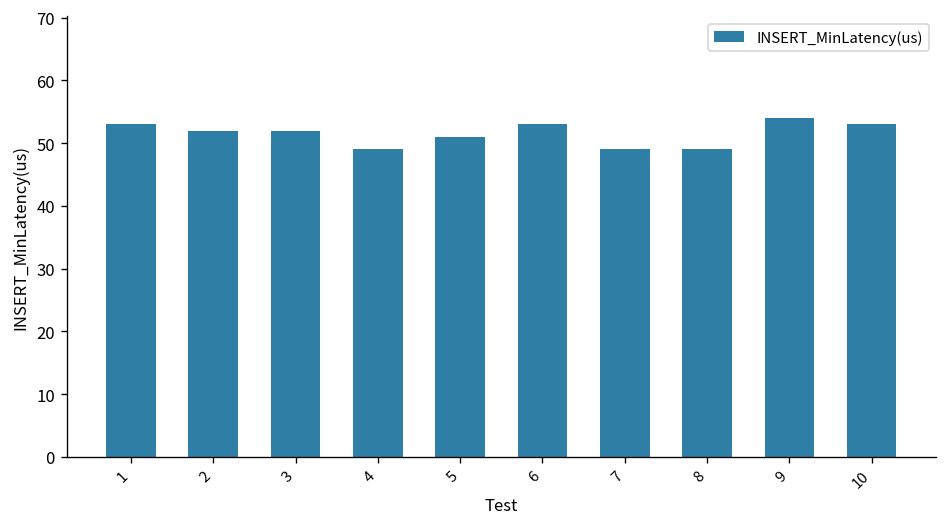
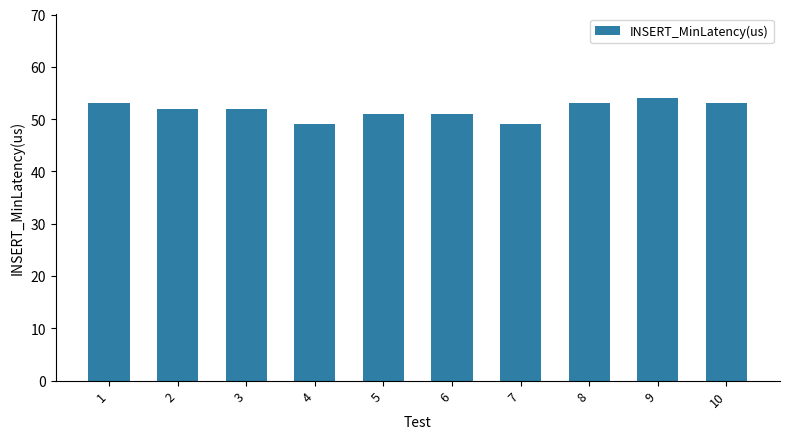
6: 53 -> 51
8: 49 -> 53
